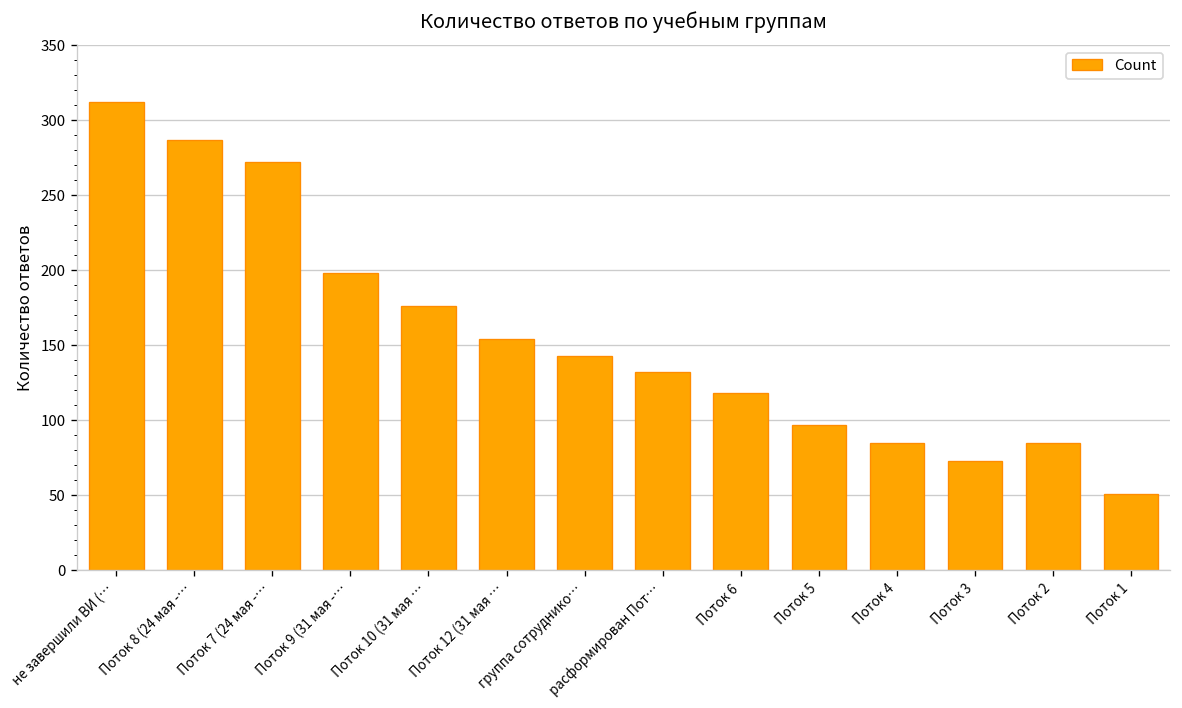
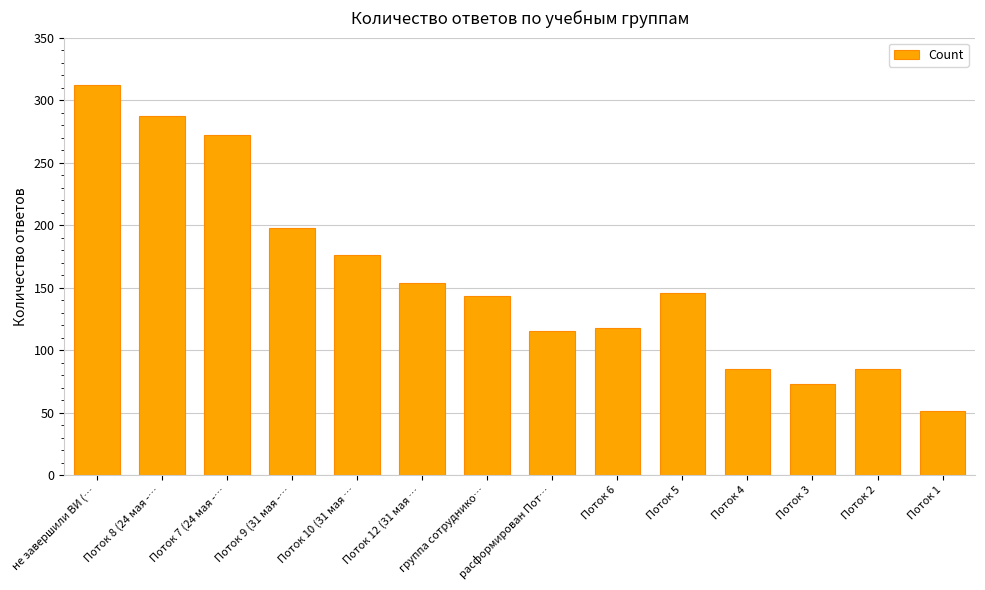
расформирован Пот…: 132 -> 115
Поток 5: 97 -> 146
